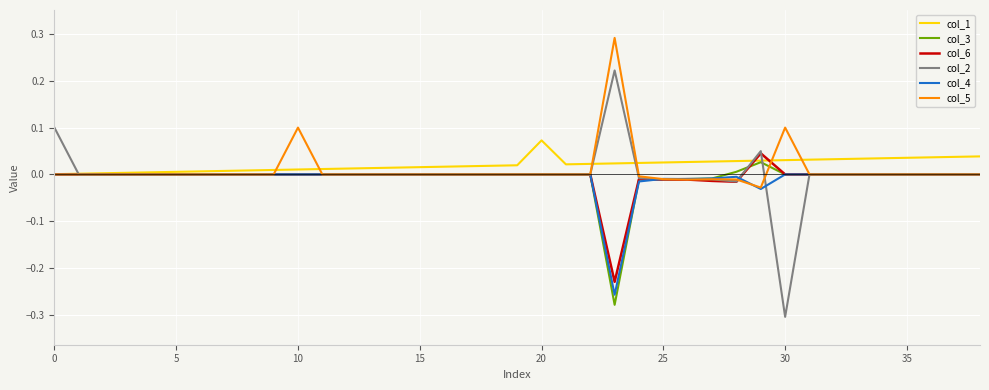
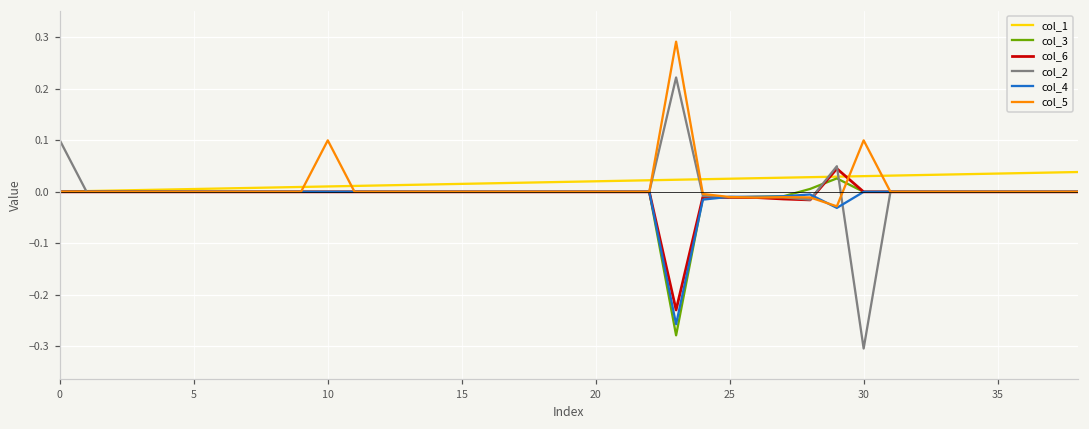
col_1, 20: 0.07 -> 0.02
